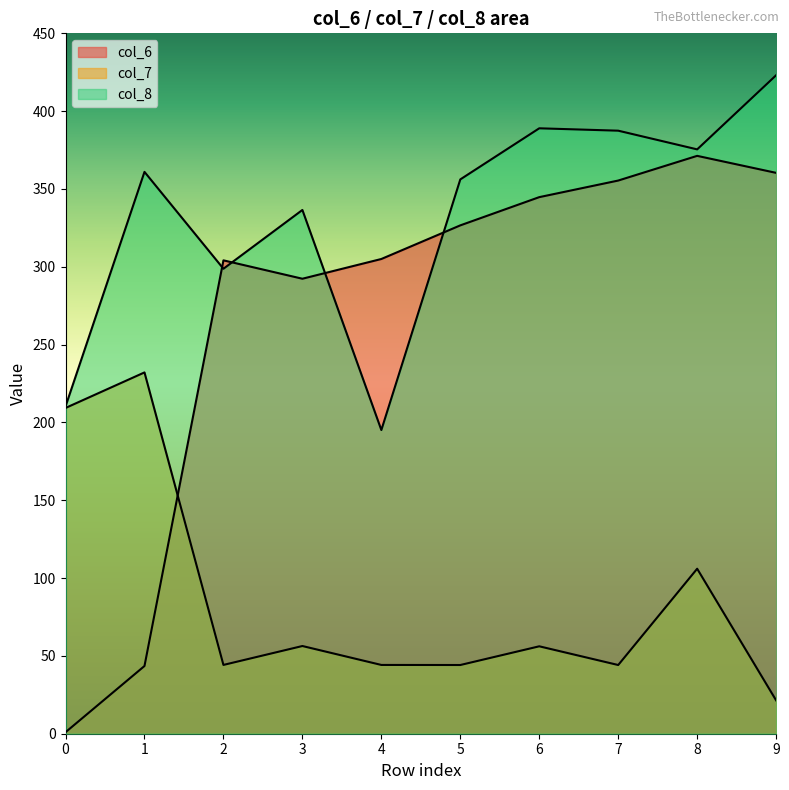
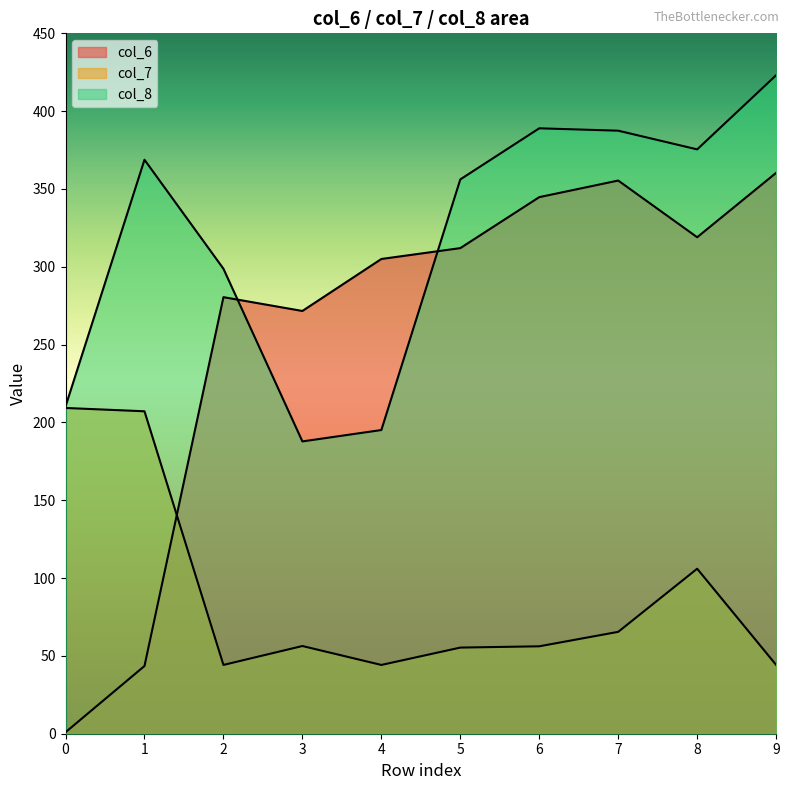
col_7, 1: 232 -> 207
col_8, 1: 361 -> 369
col_6, 2: 304 -> 280
col_6, 3: 292 -> 272
col_8, 3: 337 -> 188
col_6, 5: 327 -> 312
col_7, 5: 44 -> 55
col_7, 7: 44 -> 65
col_6, 8: 371 -> 319
col_7, 9: 21 -> 44
